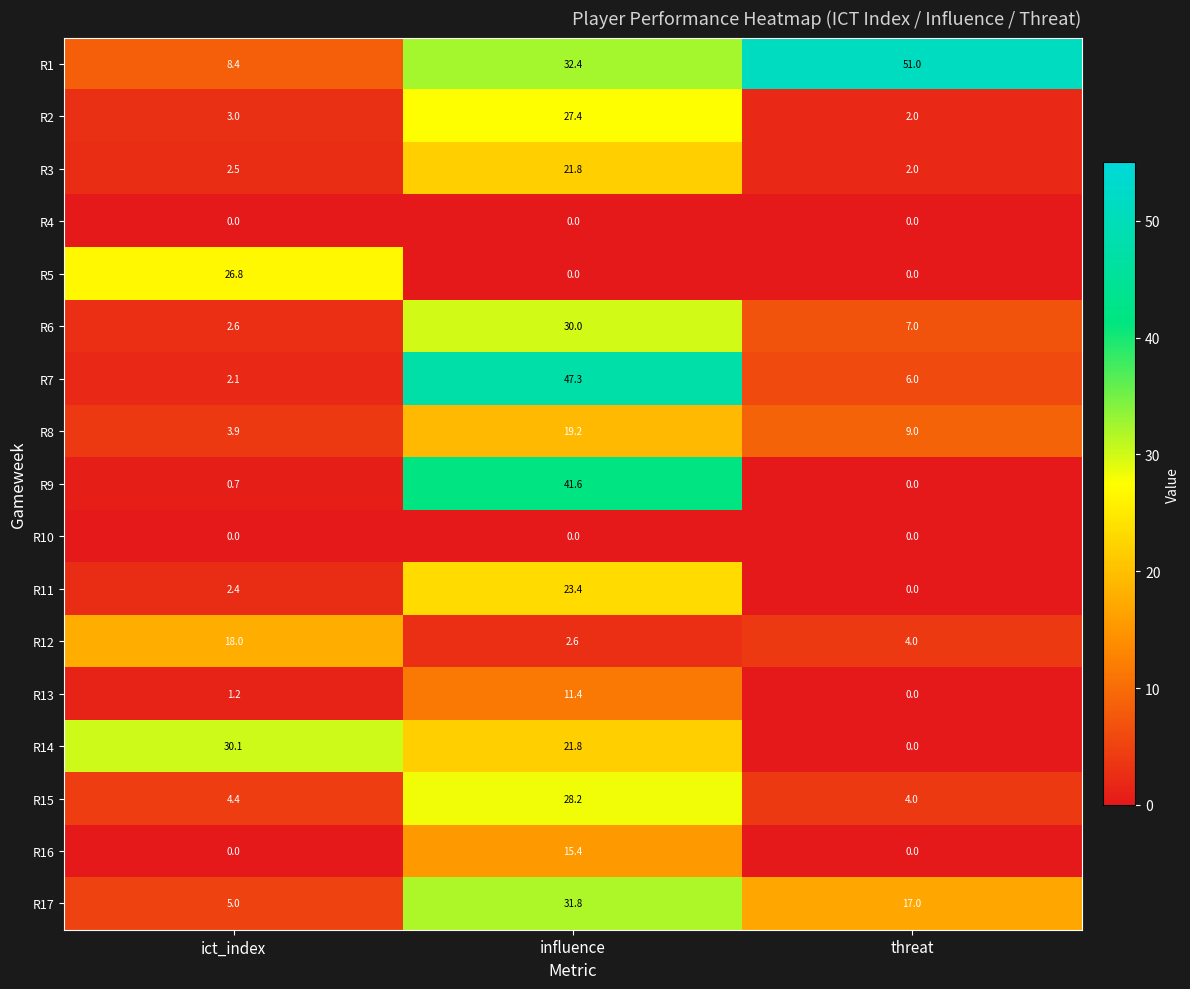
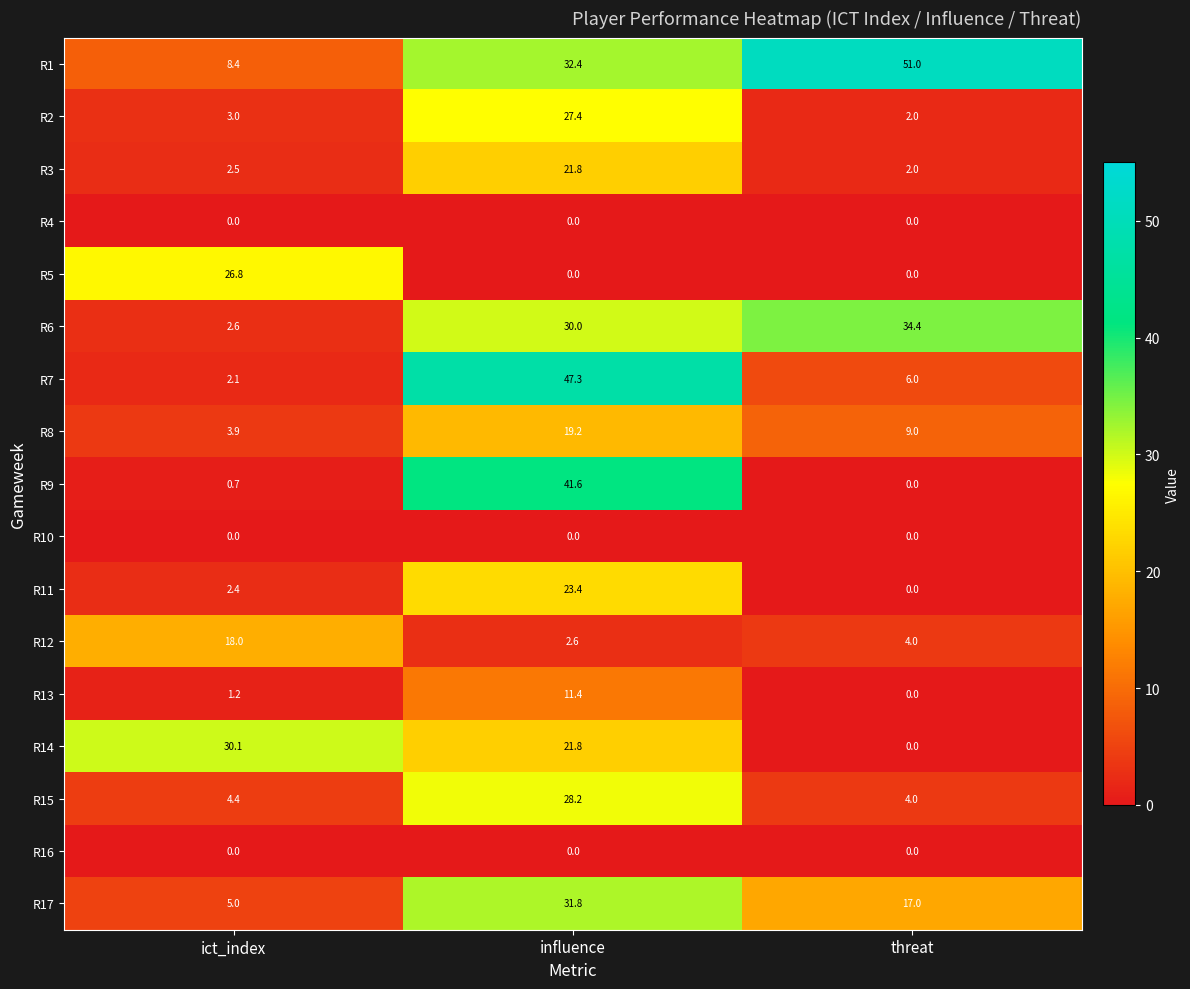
R6, threat: 7.0 -> 34.4
R16, influence: 15.4 -> 0.0
